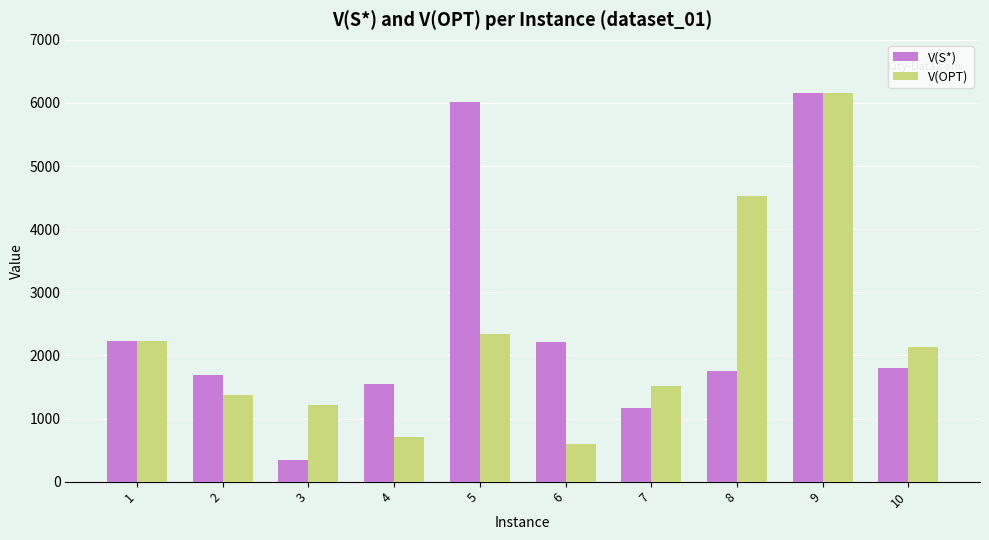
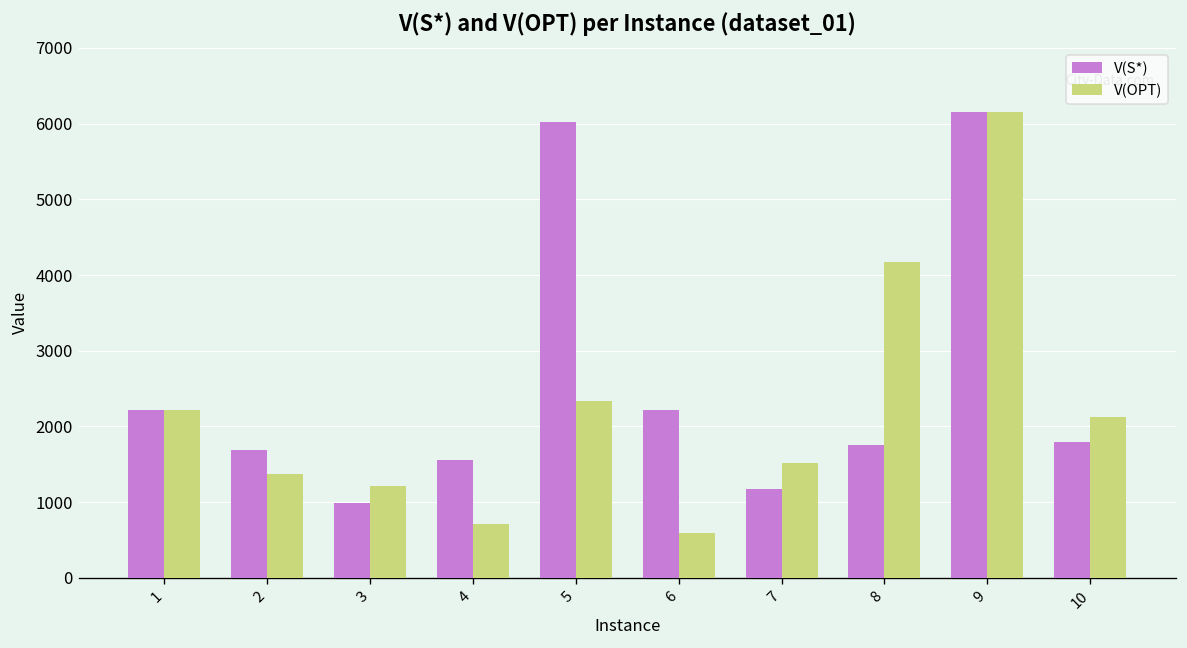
V(S*), 3: 300 -> 1000
V(OPT), 8: 4500 -> 4200
